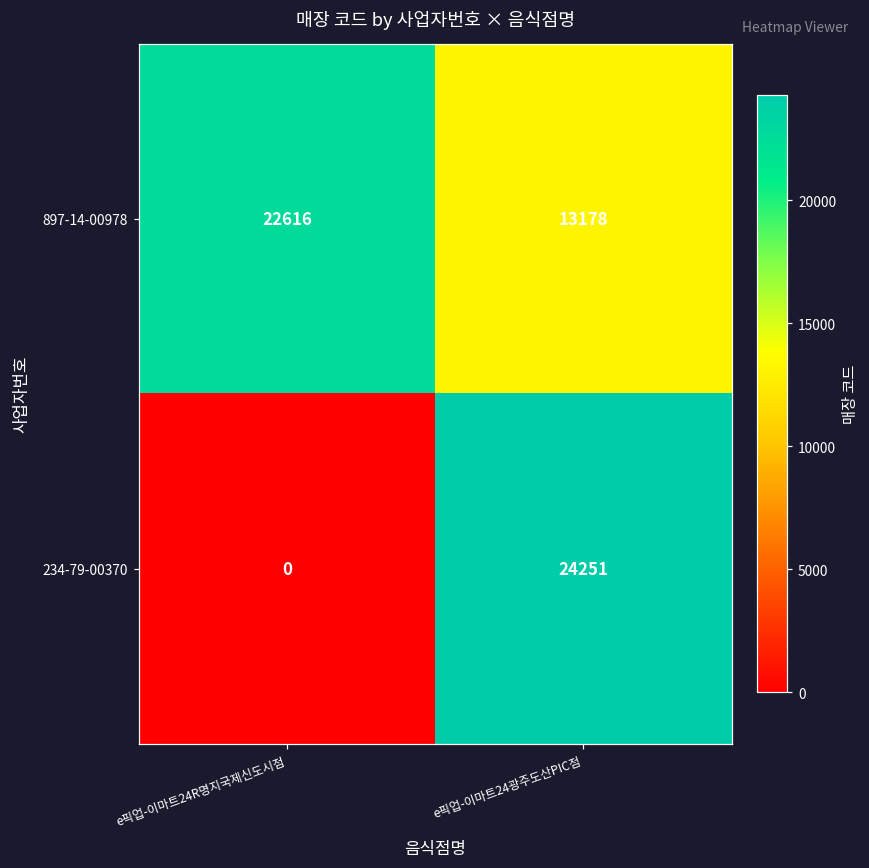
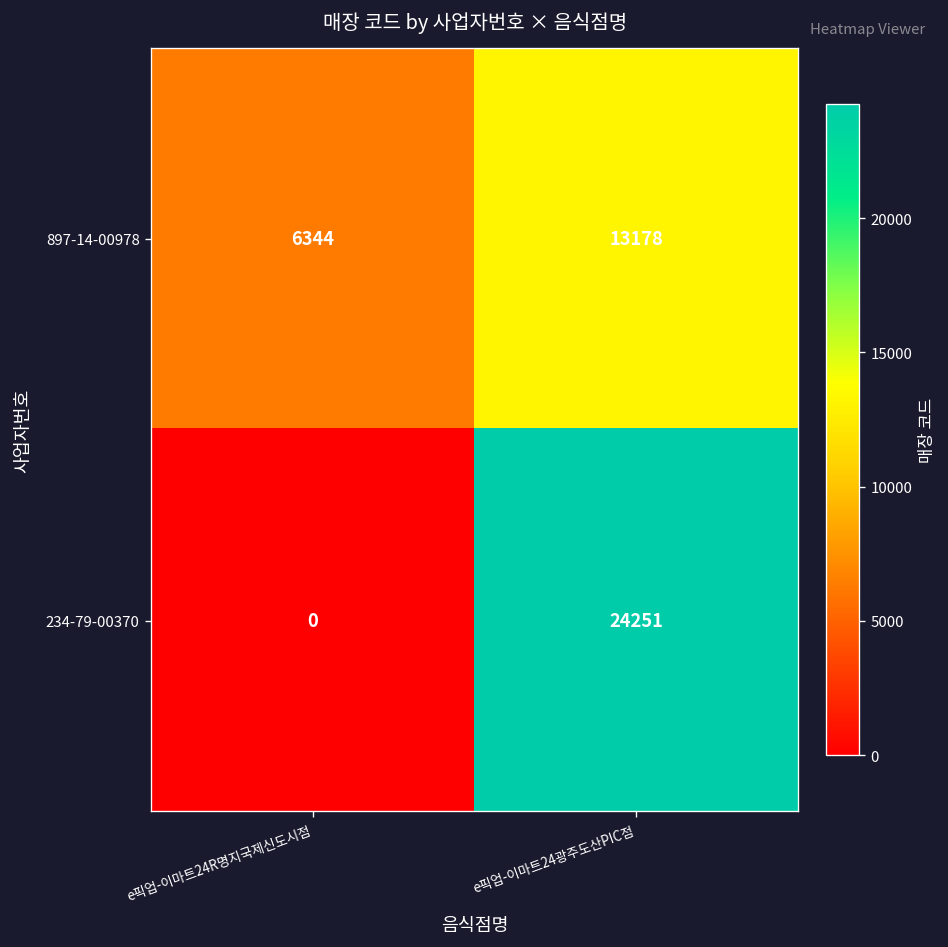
897-14-00978, e픽업-이마트24R명지국제신도시점: 22616 -> 6344
